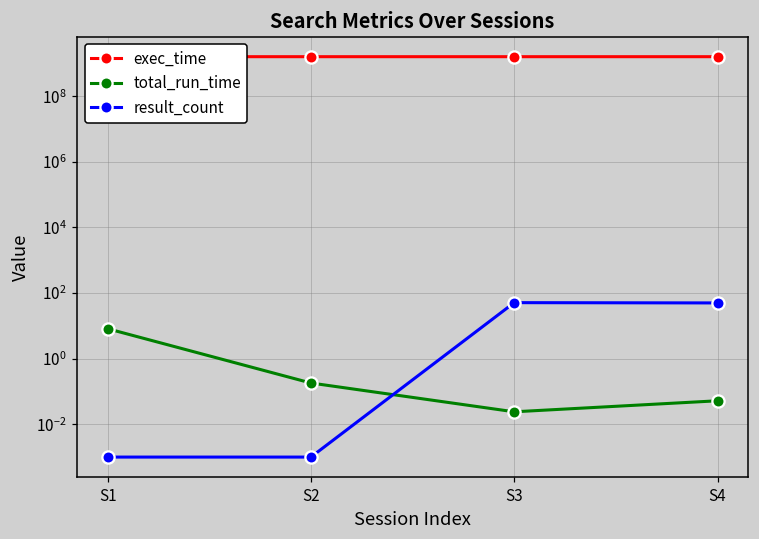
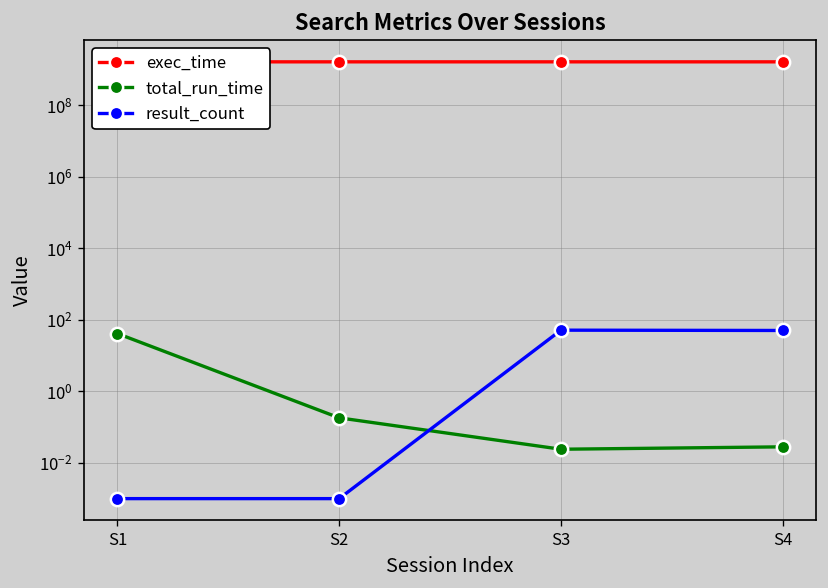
total_run_time, S1: 8 -> 40
total_run_time, S4: 0.05 -> 0.03
